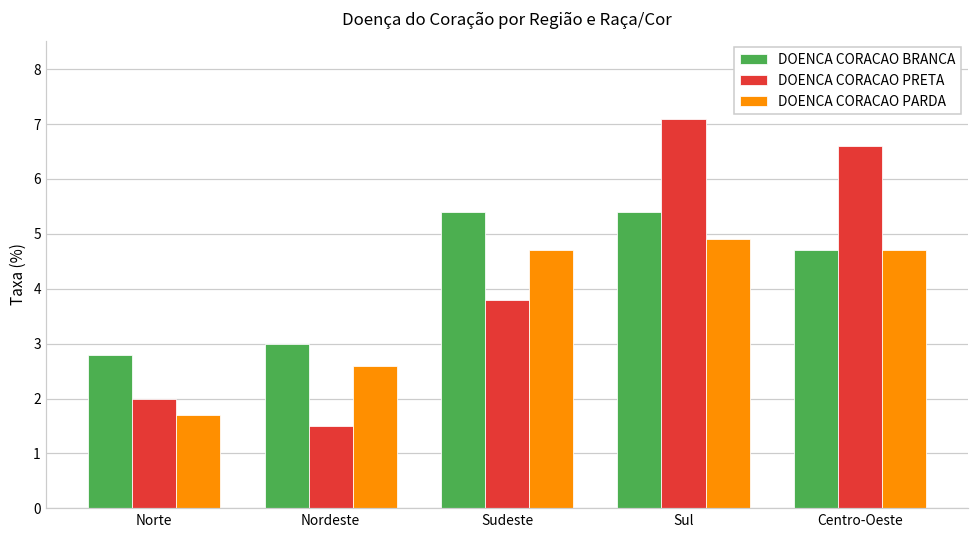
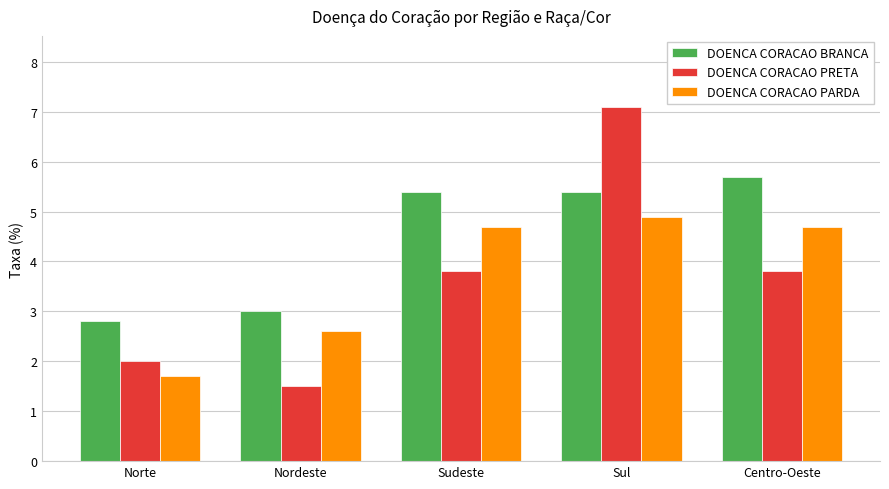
DOENCA CORACAO BRANCA, Centro-Oeste: 4.7 -> 5.7
DOENCA CORACAO PRETA, Centro-Oeste: 6.6 -> 3.8
